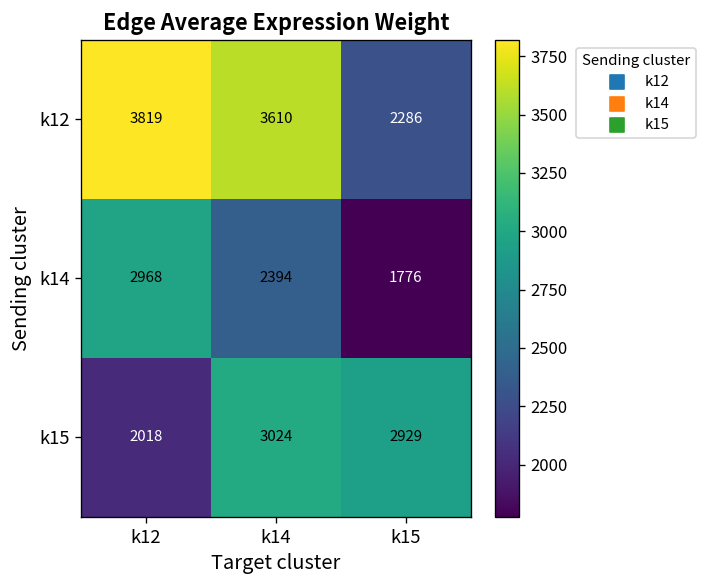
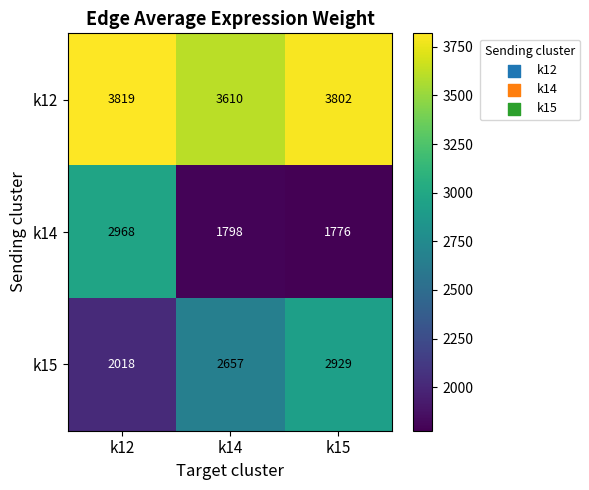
k12, k15: 2286 -> 3802
k14, k14: 2394 -> 1798
k15, k14: 3024 -> 2657
